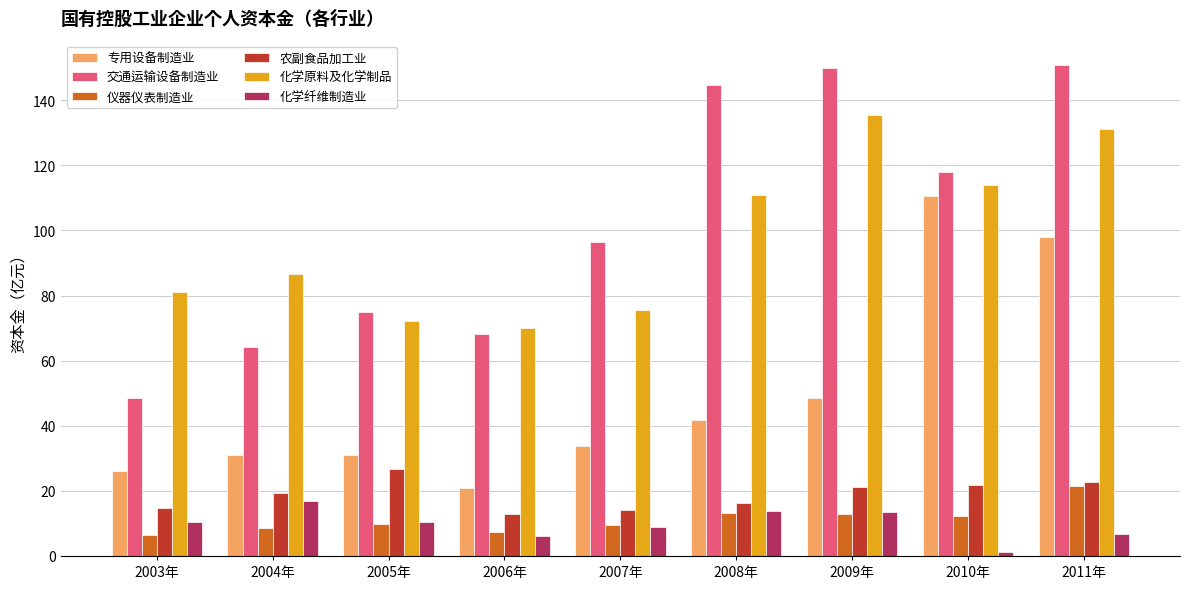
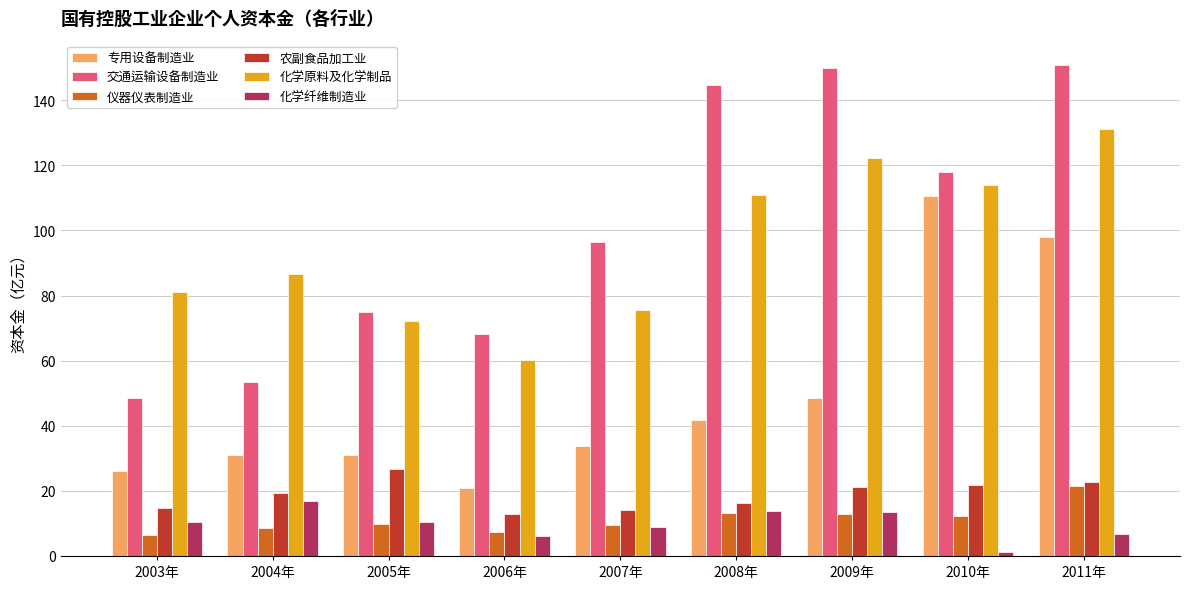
交通运输设备制造业, 2004年: 64 -> 53
化学原料及化学制品, 2006年: 70 -> 60
化学原料及化学制品, 2009年: 135 -> 122
